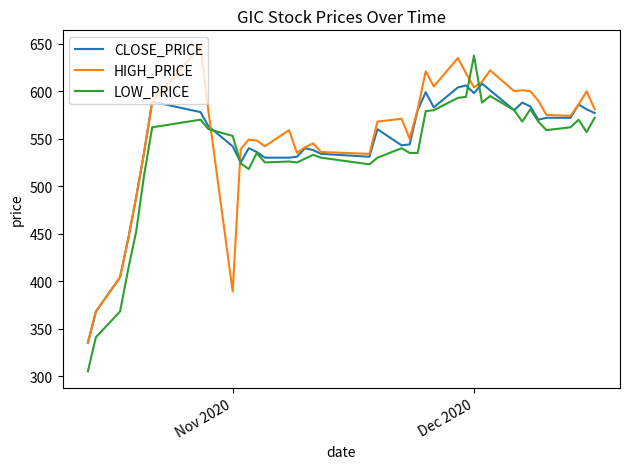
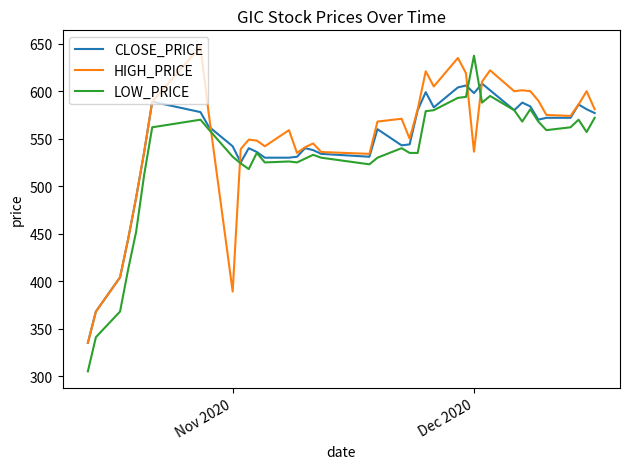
LOW_PRICE, Nov 2020: 550 -> 530
HIGH_PRICE, Dec 2020: 600 -> 540
